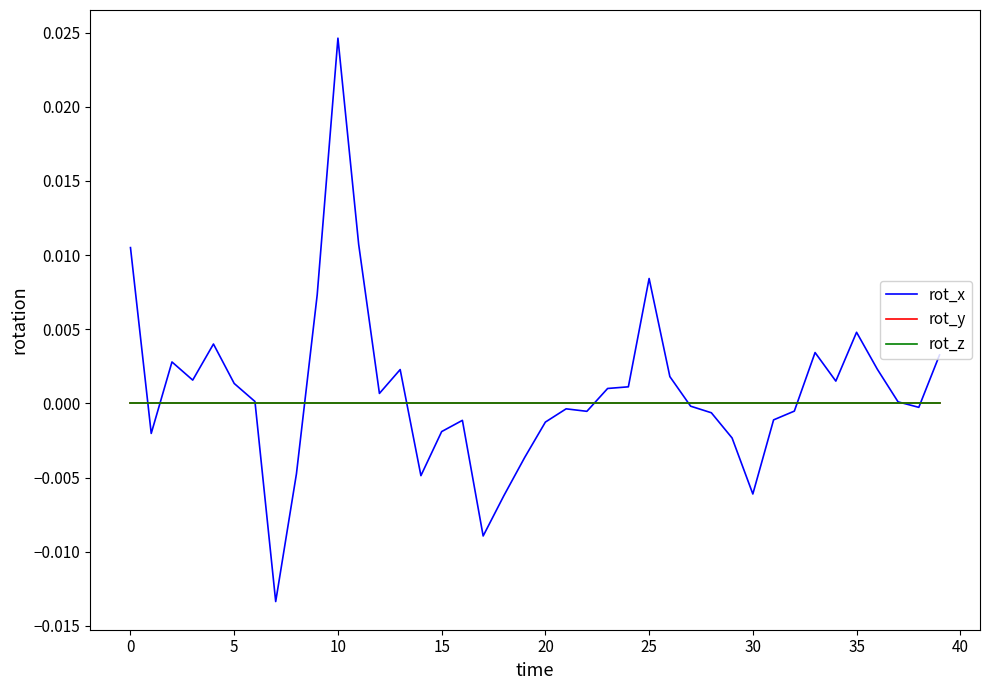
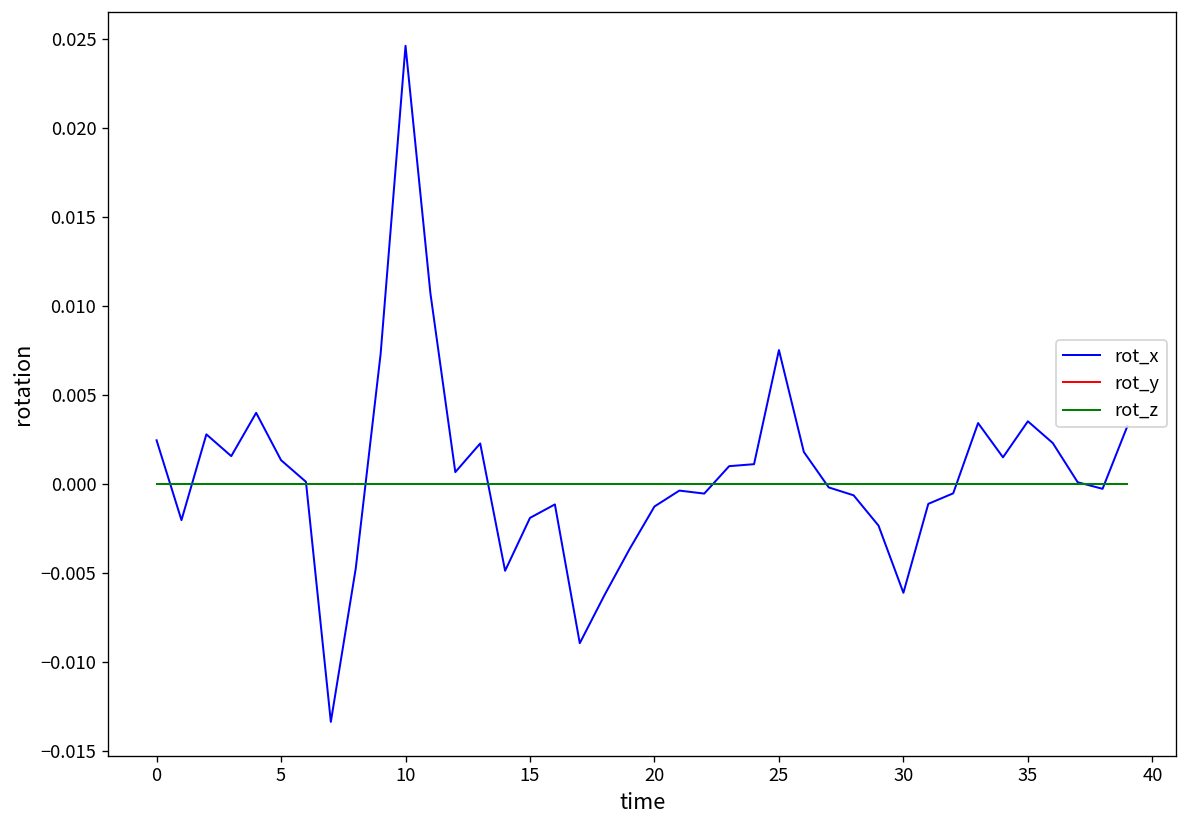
rot_x, 0: 0.0105 -> 0.0025
rot_x, 25: 0.0084 -> 0.0075
rot_x, 35: 0.0048 -> 0.0035
